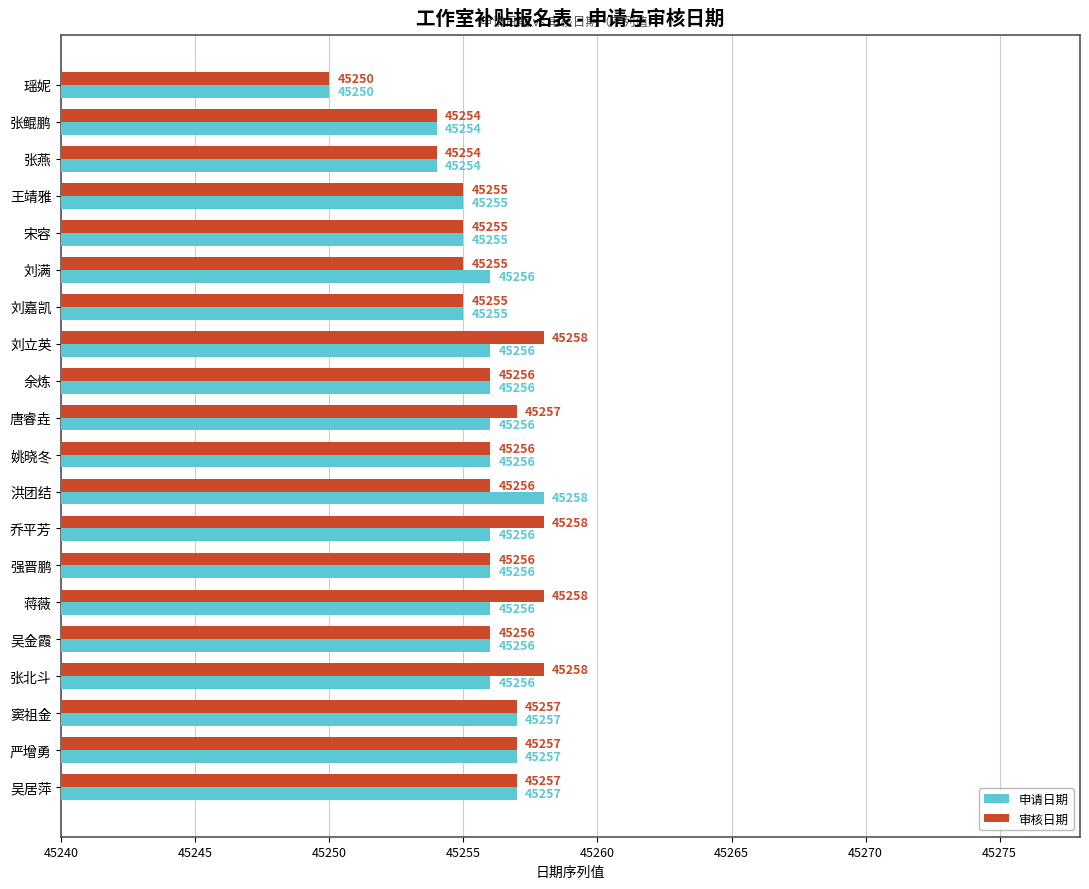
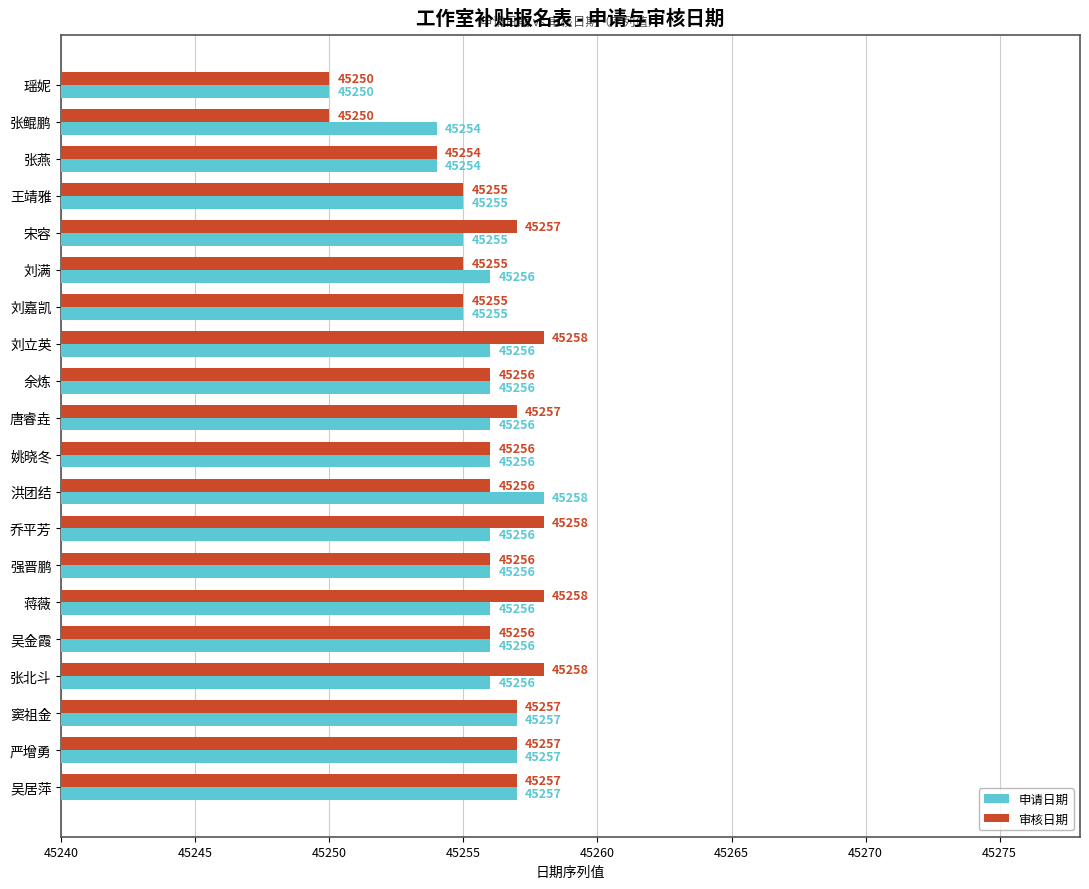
审核日期, 张鲲鹏: 45254 -> 45250
审核日期, 宋容: 45255 -> 45257
